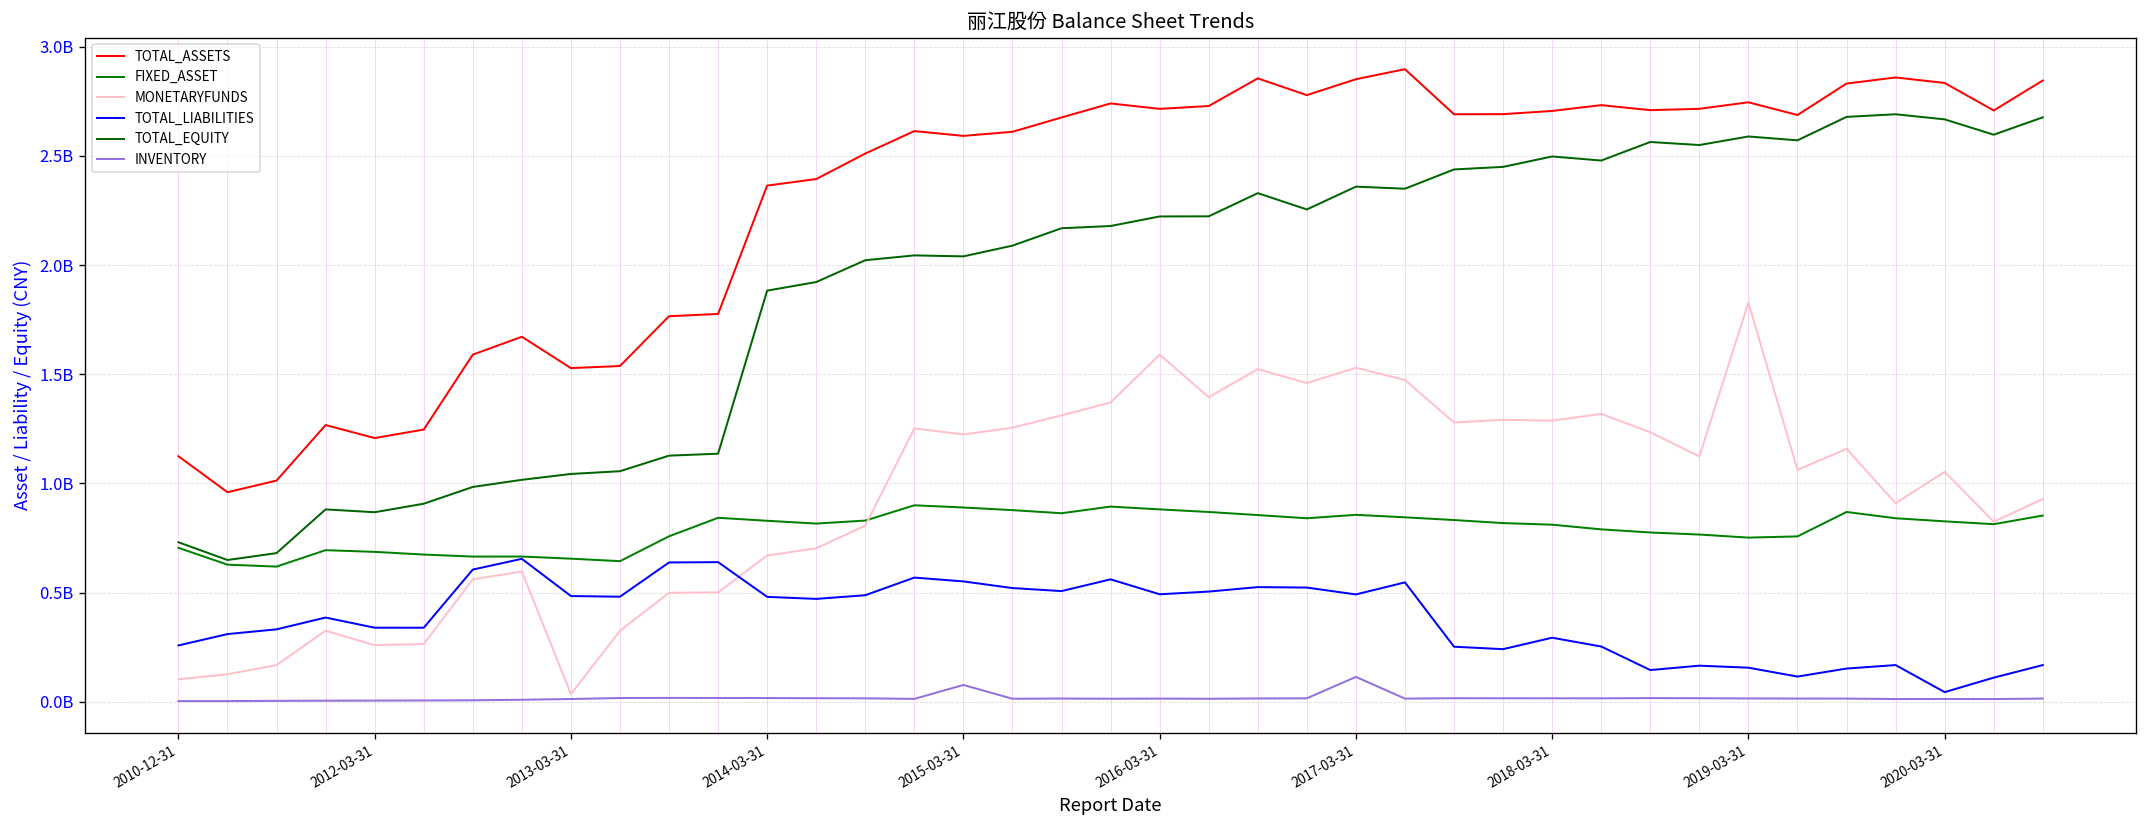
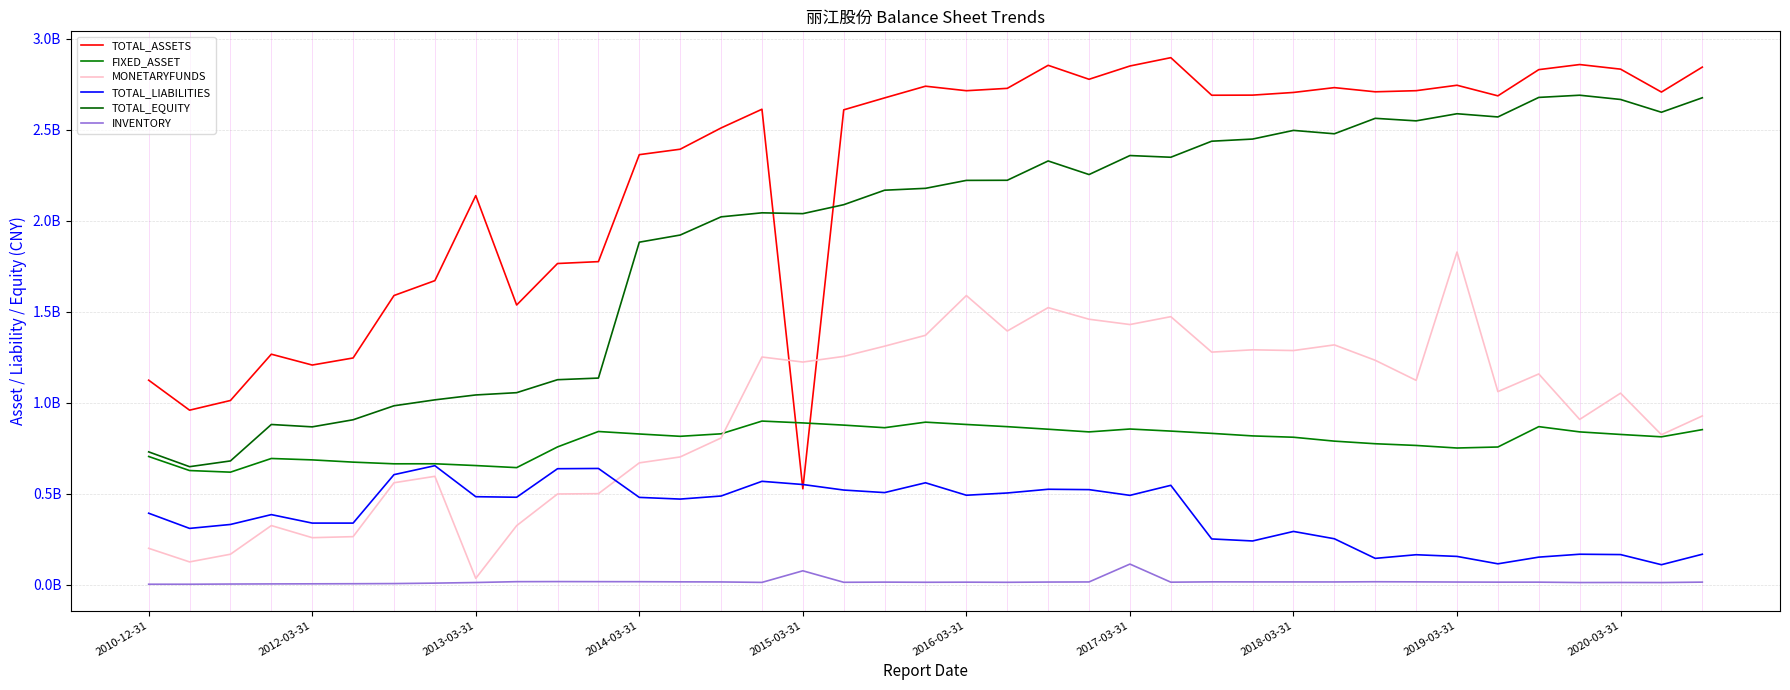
MONETARYFUNDS, 2010-12-31: 100000000 -> 200000000
TOTAL_LIABILITIES, 2010-12-31: 260000000 -> 390000000
TOTAL_ASSETS, 2013-03-31: 1530000000 -> 2140000000
TOTAL_ASSETS, 2015-03-31: 2590000000 -> 530000000
MONETARYFUNDS, 2017-03-31: 1530000000 -> 1430000000
TOTAL_LIABILITIES, 2020-03-31: 40000000 -> 170000000
